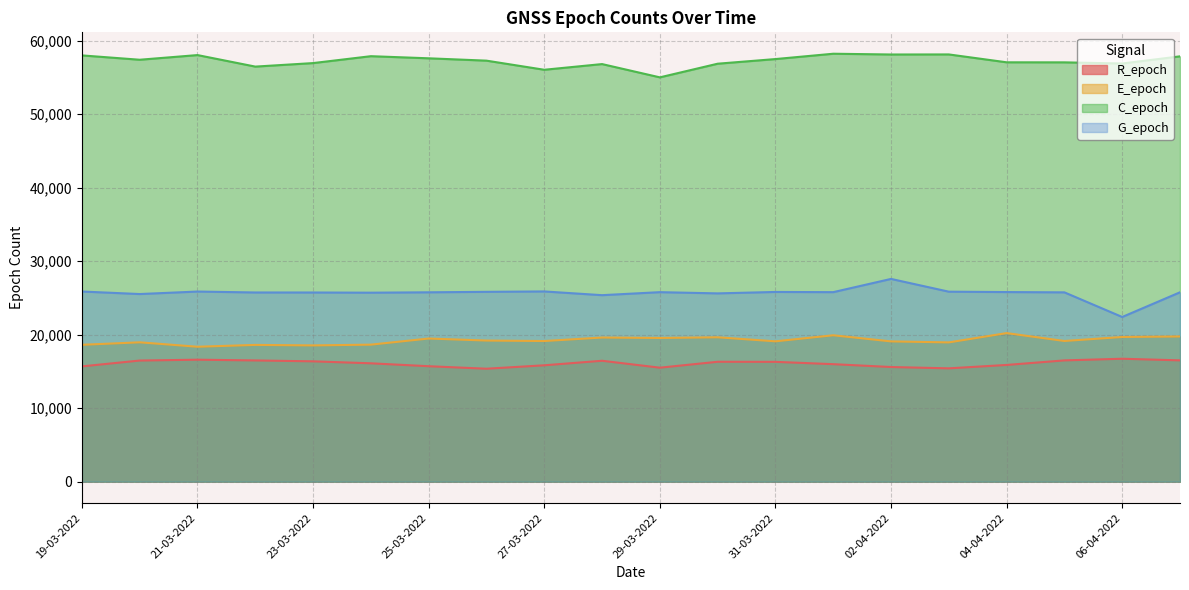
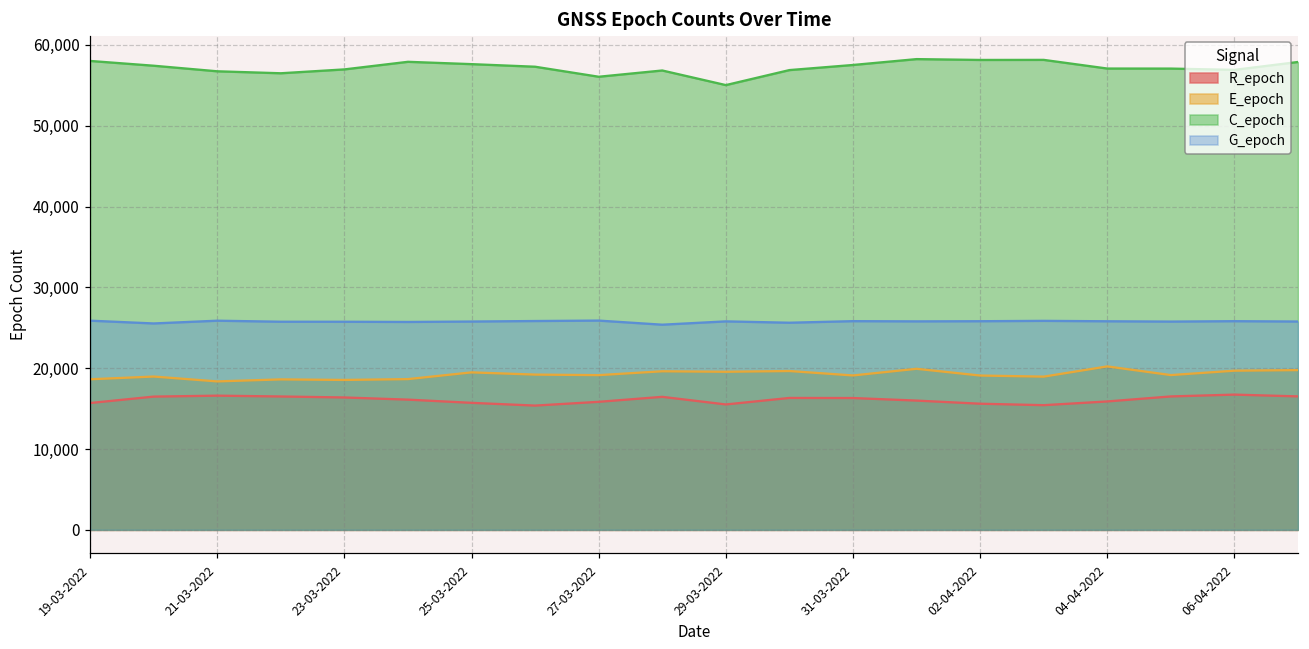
C_epoch, 21-03-2022: 58,000 -> 57,000
G_epoch, 02-04-2022: 28,000 -> 26,000
G_epoch, 06-04-2022: 22,000 -> 26,000
